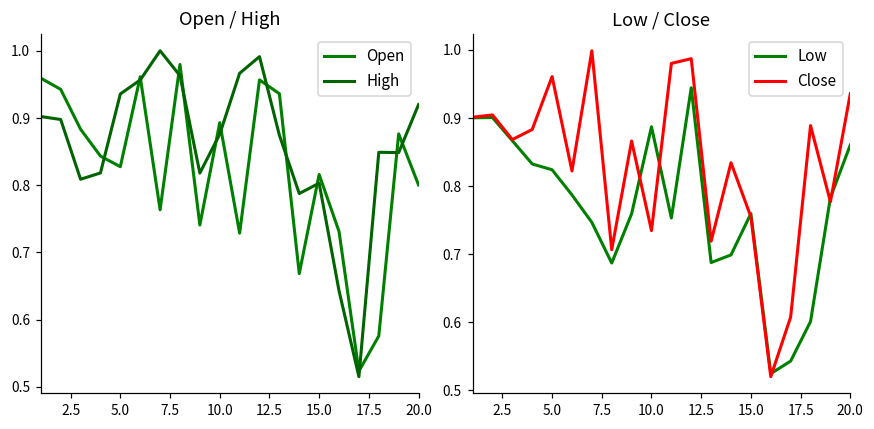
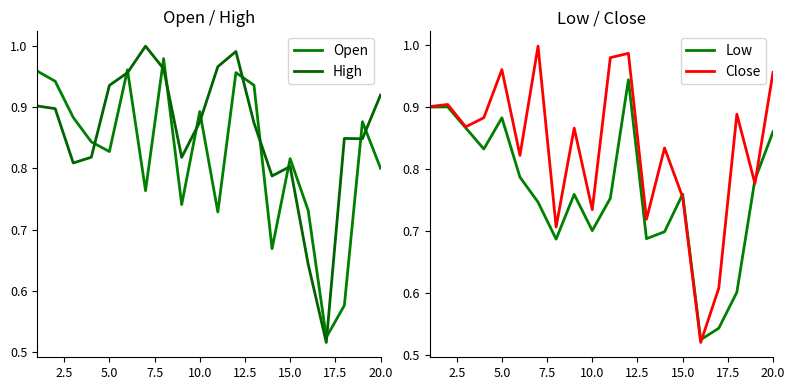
Low / Close, Low, 5.0: 0.82 -> 0.88
Low / Close, Low, 10.0: 0.89 -> 0.70
Low / Close, Close, 20.0: 0.94 -> 0.96
